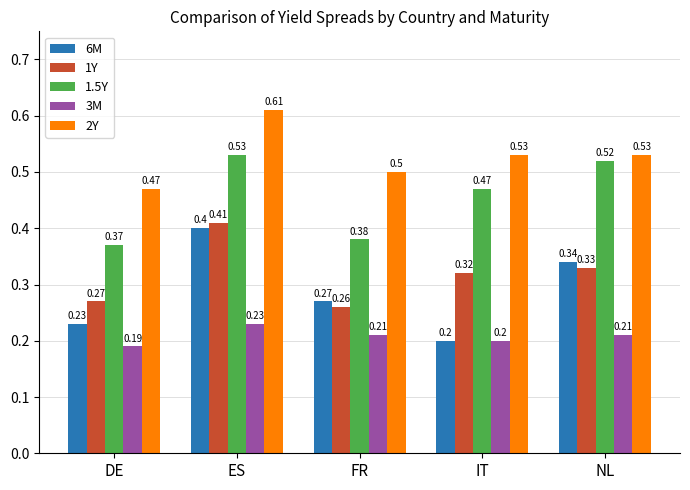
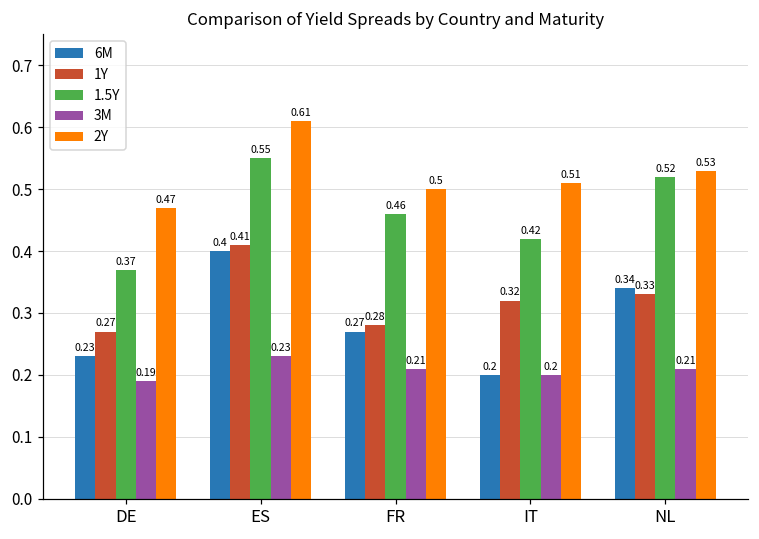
1.5Y, ES: 0.53 -> 0.55
1Y, FR: 0.26 -> 0.28
1.5Y, FR: 0.38 -> 0.46
1.5Y, IT: 0.47 -> 0.42
2Y, IT: 0.53 -> 0.51
